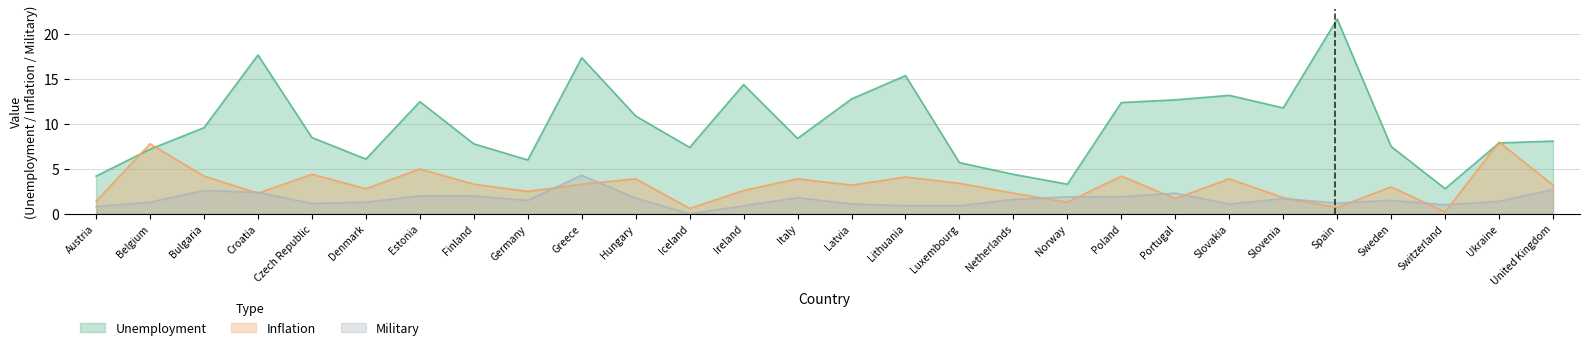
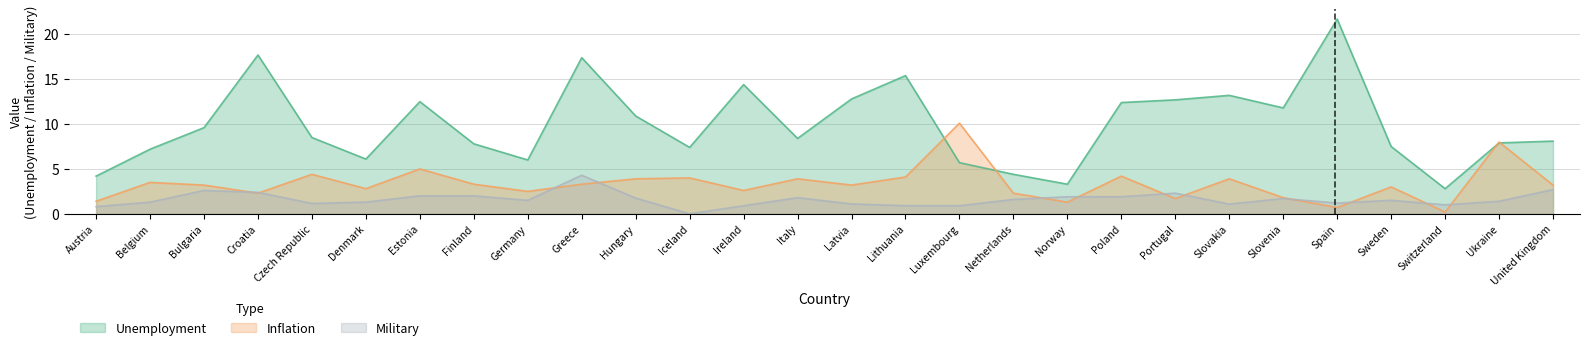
Inflation, Belgium: 8 -> 4
Inflation, Bulgaria: 4 -> 3
Inflation, Iceland: 1 -> 4
Inflation, Luxembourg: 3 -> 10
